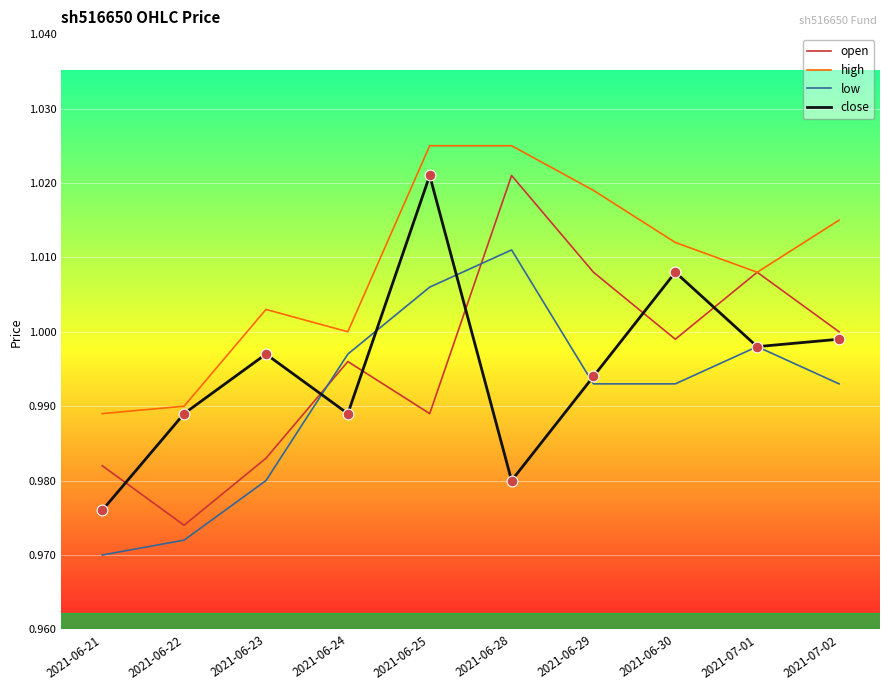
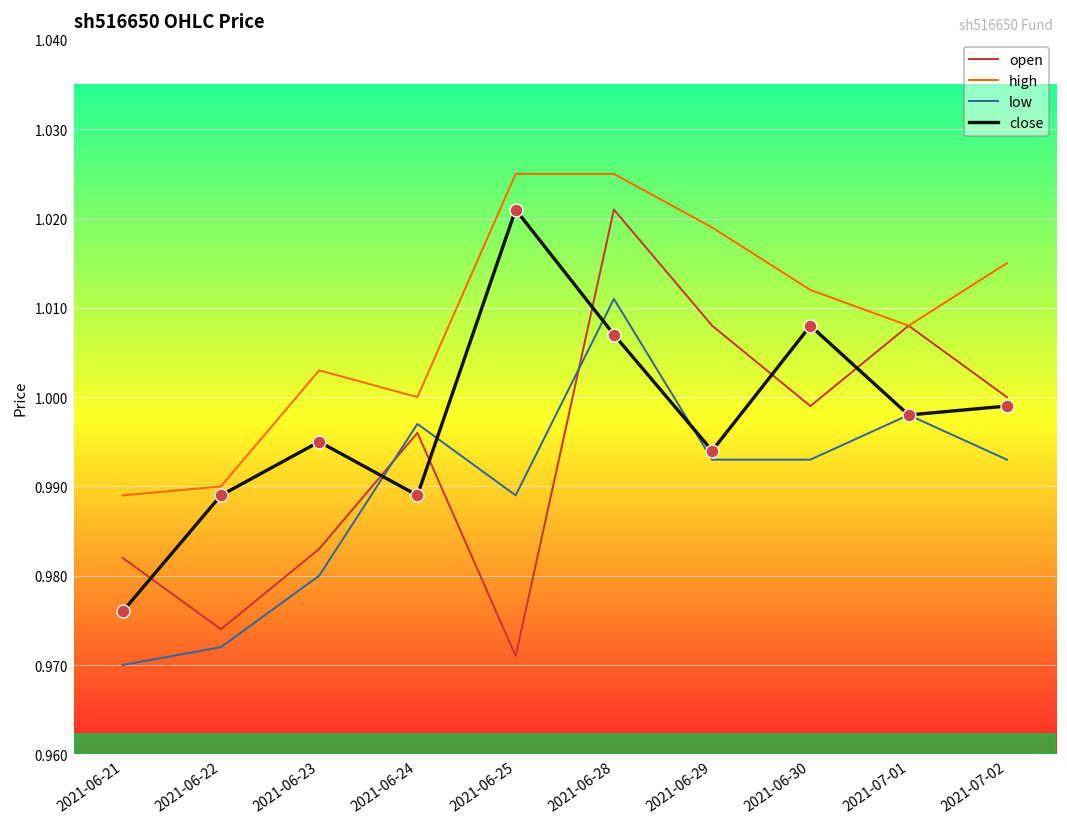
close, 2021-06-23: 0.997 -> 0.995
open, 2021-06-25: 0.989 -> 0.971
low, 2021-06-25: 1.006 -> 0.989
close, 2021-06-28: 0.980 -> 1.007
